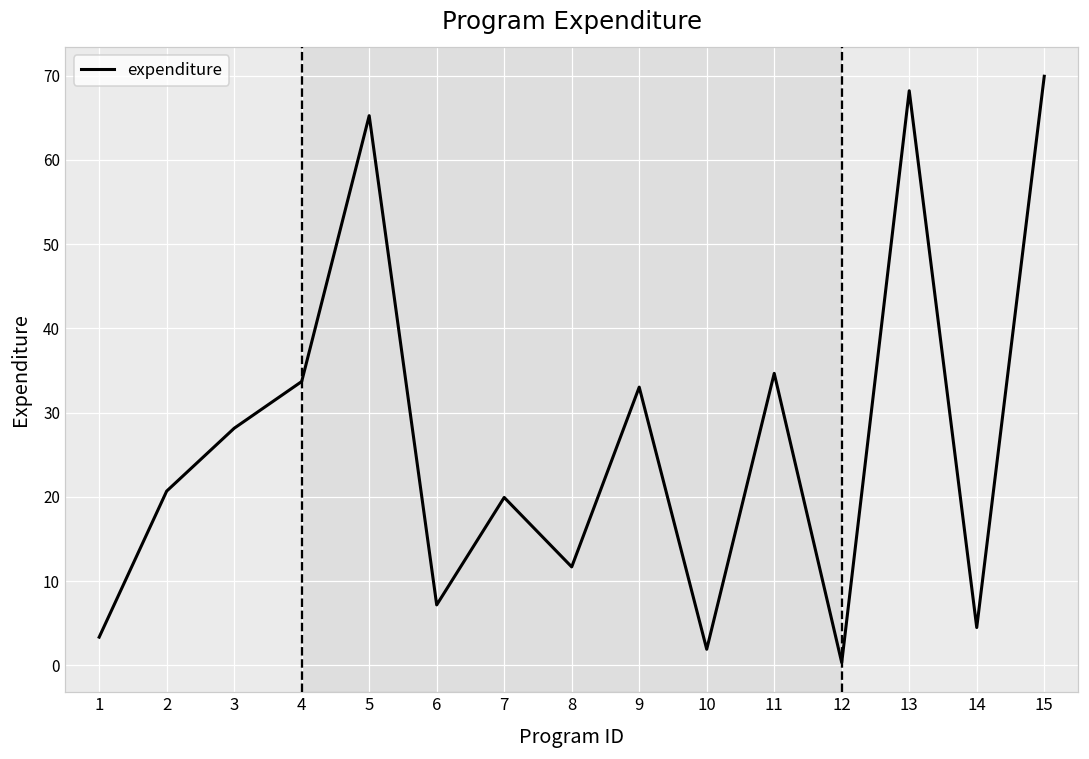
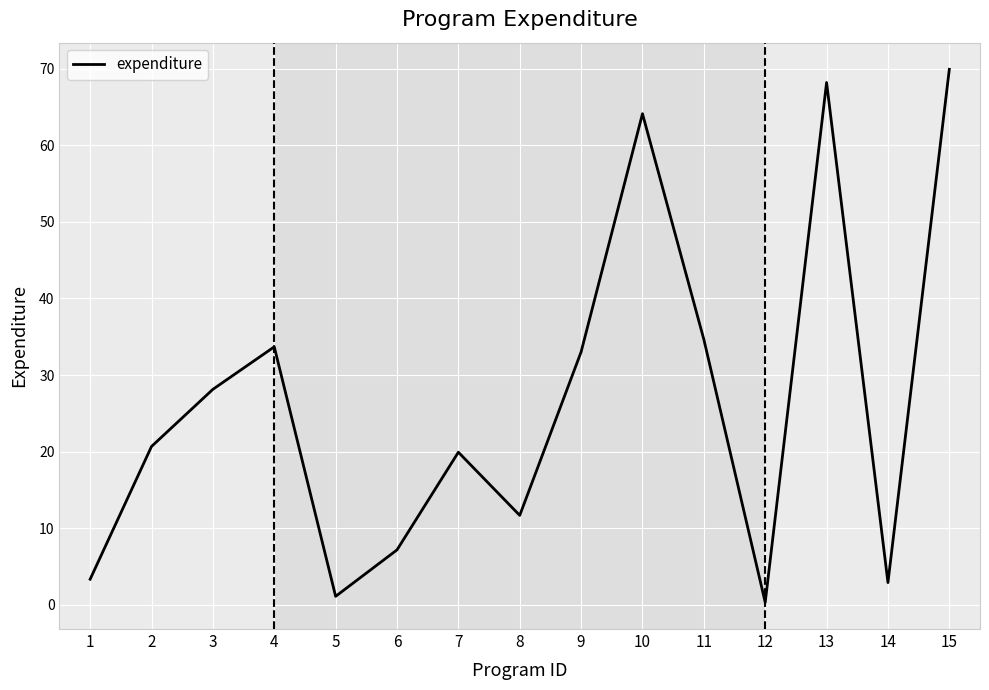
5: 65 -> 1
10: 2 -> 64
14: 4 -> 3
